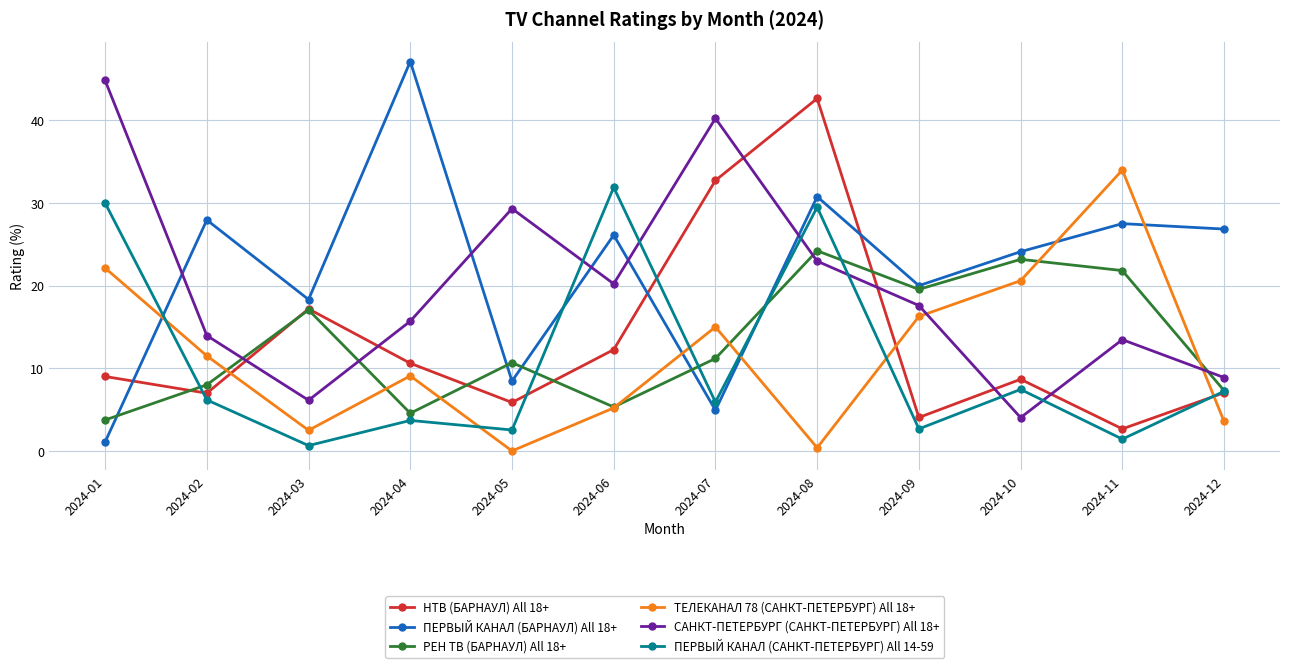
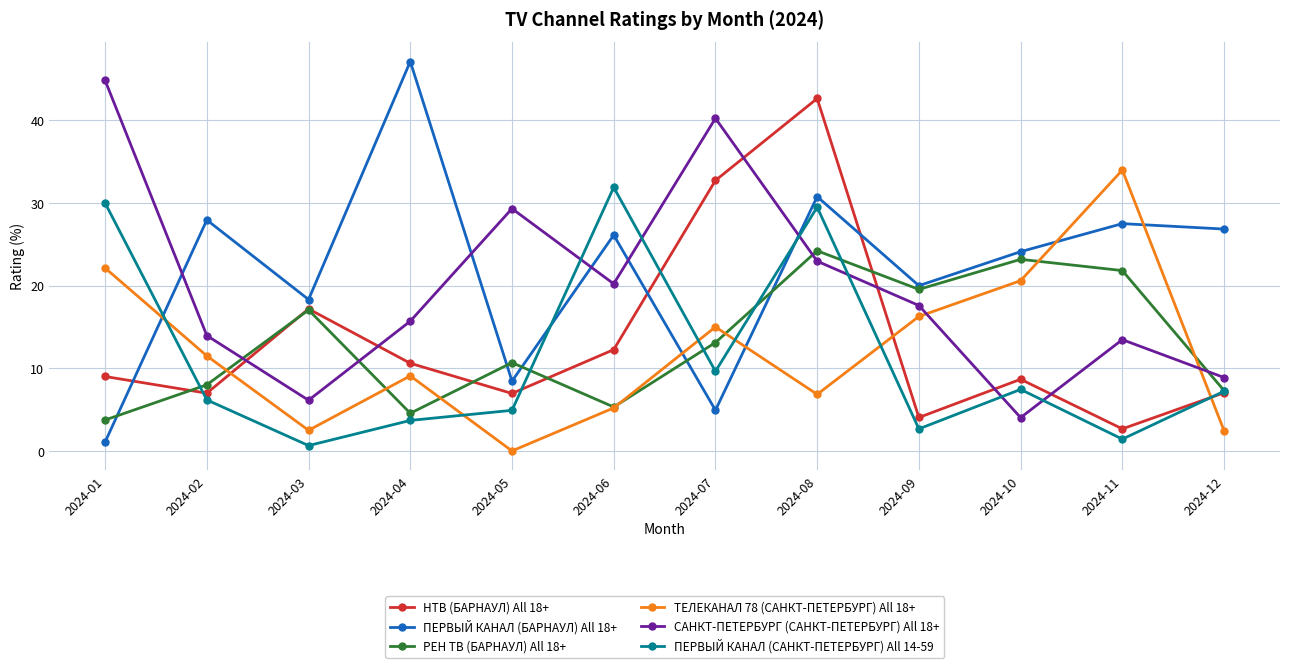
НТВ (БАРНАУЛ) All 18+, 2024-05: 6 -> 7
ПЕРВЫЙ КАНАЛ (САНКТ-ПЕТЕРБУРГ) All 14-59, 2024-05: 3 -> 5
РЕН ТВ (БАРНАУЛ) All 18+, 2024-07: 11 -> 13
ПЕРВЫЙ КАНАЛ (САНКТ-ПЕТЕРБУРГ) All 14-59, 2024-07: 6 -> 10
ТЕЛЕКАНАЛ 78 (САНКТ-ПЕТЕРБУРГ) All 18+, 2024-08: 0 -> 7
ТЕЛЕКАНАЛ 78 (САНКТ-ПЕТЕРБУРГ) All 18+, 2024-12: 4 -> 2
